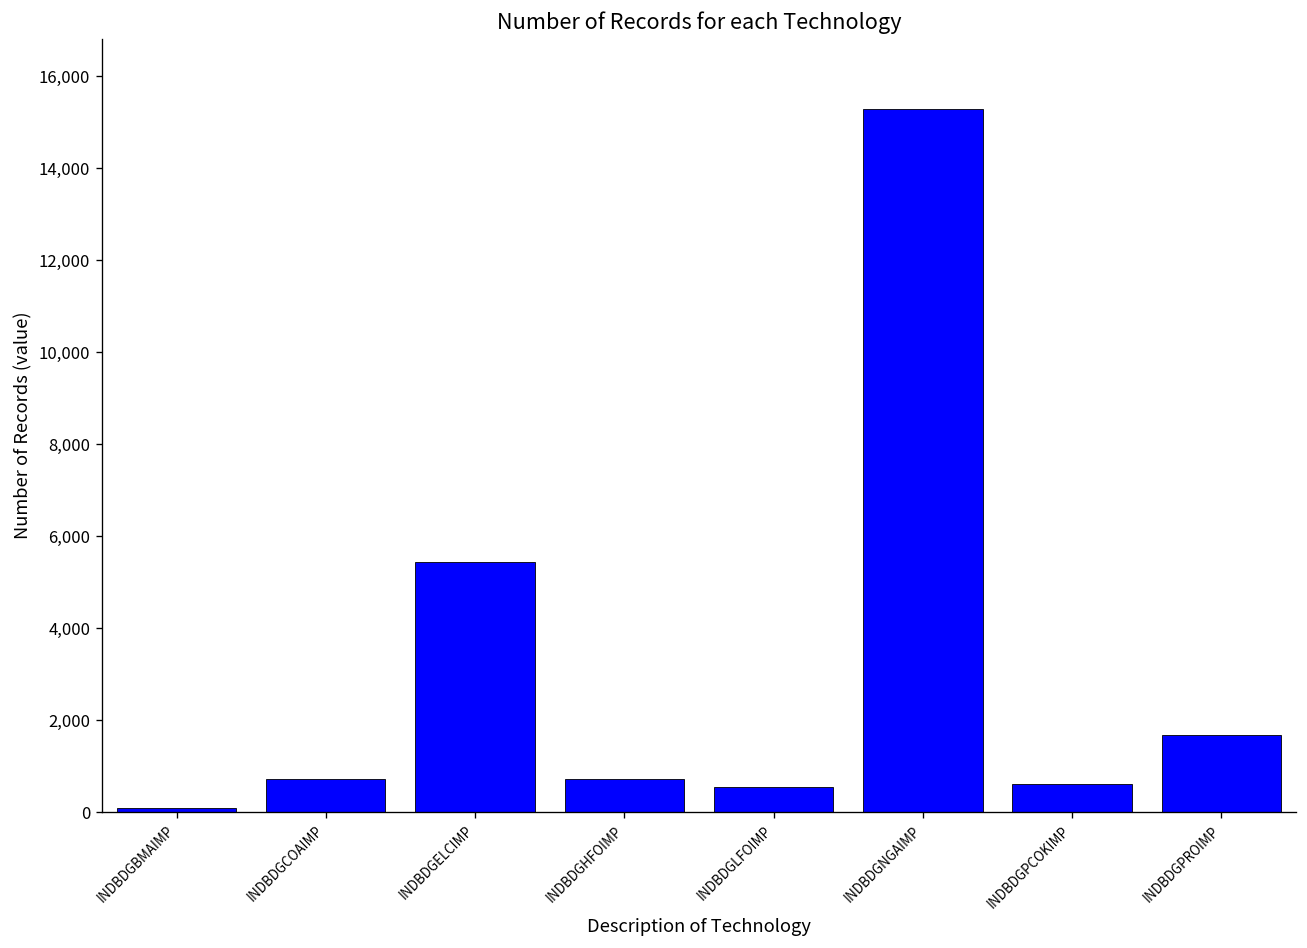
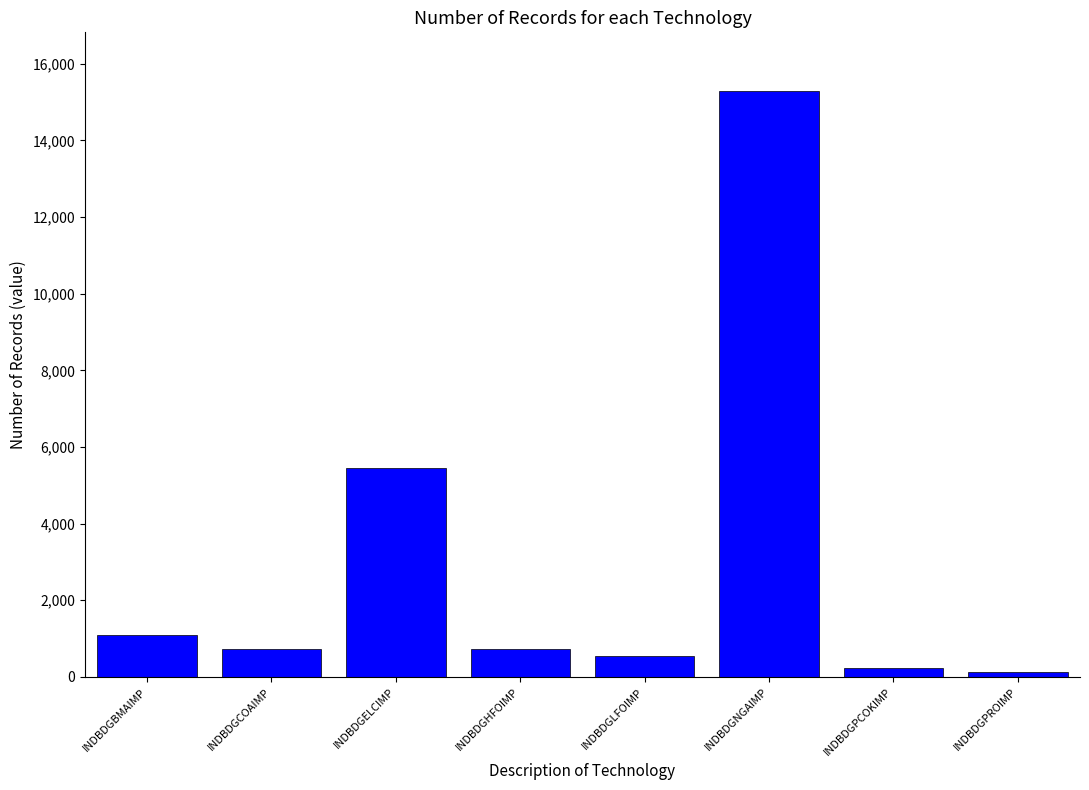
INDBDGBMAIMP: 100 -> 1,100
INDBDGPCOKIMP: 600 -> 200
INDBDGPROIMP: 1,700 -> 100
